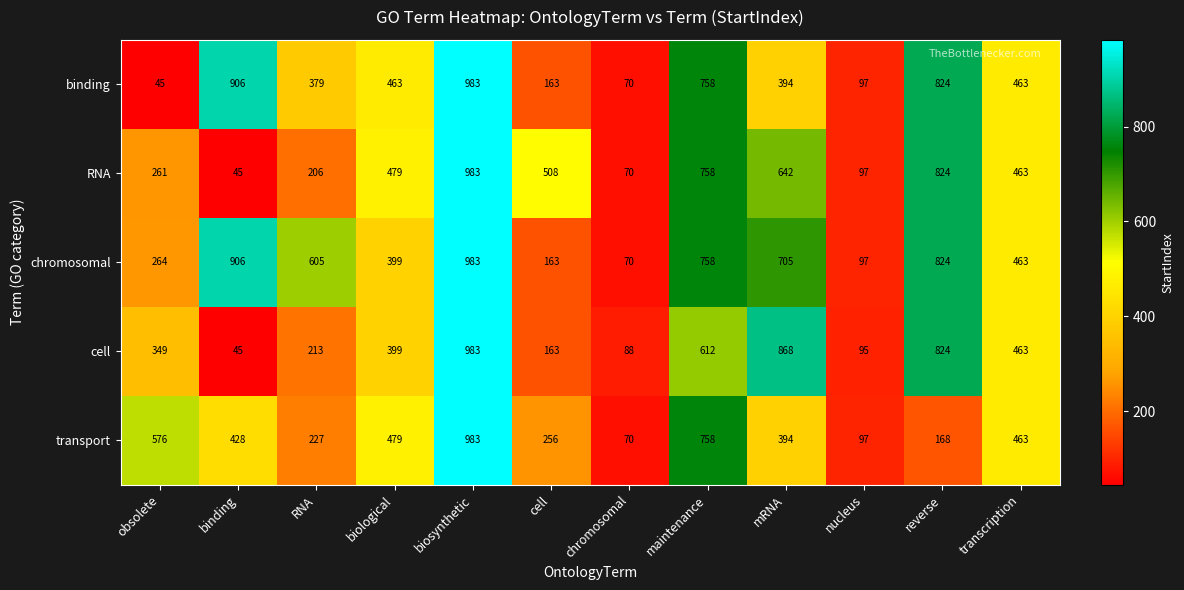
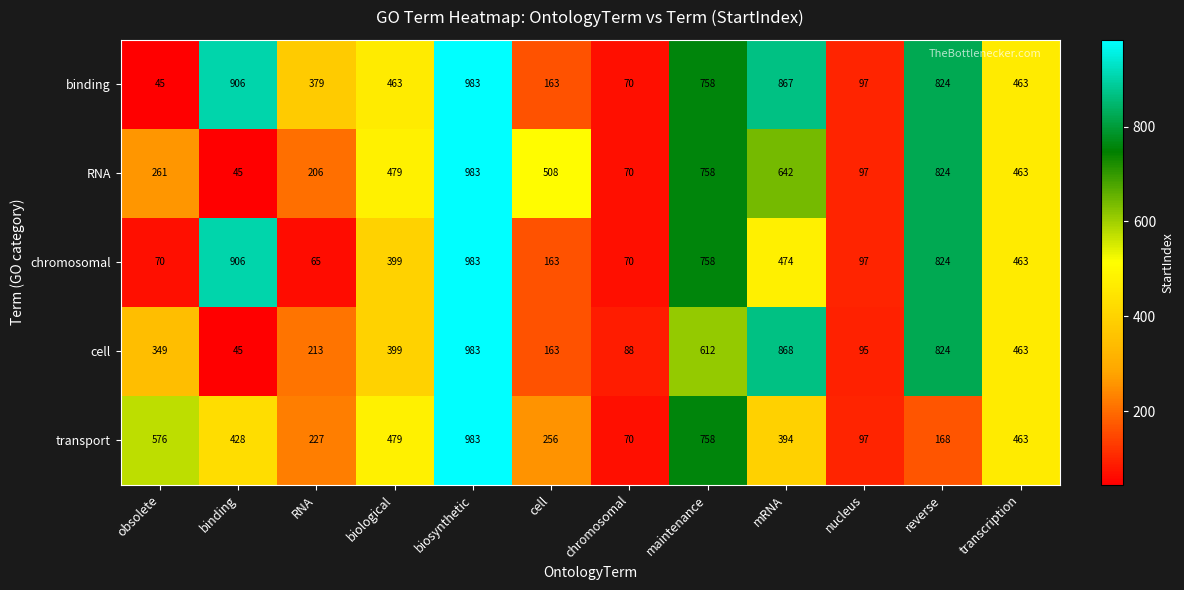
binding, mRNA: 394 -> 867
chromosomal, obsolete: 264 -> 70
chromosomal, RNA: 605 -> 65
chromosomal, mRNA: 705 -> 474
